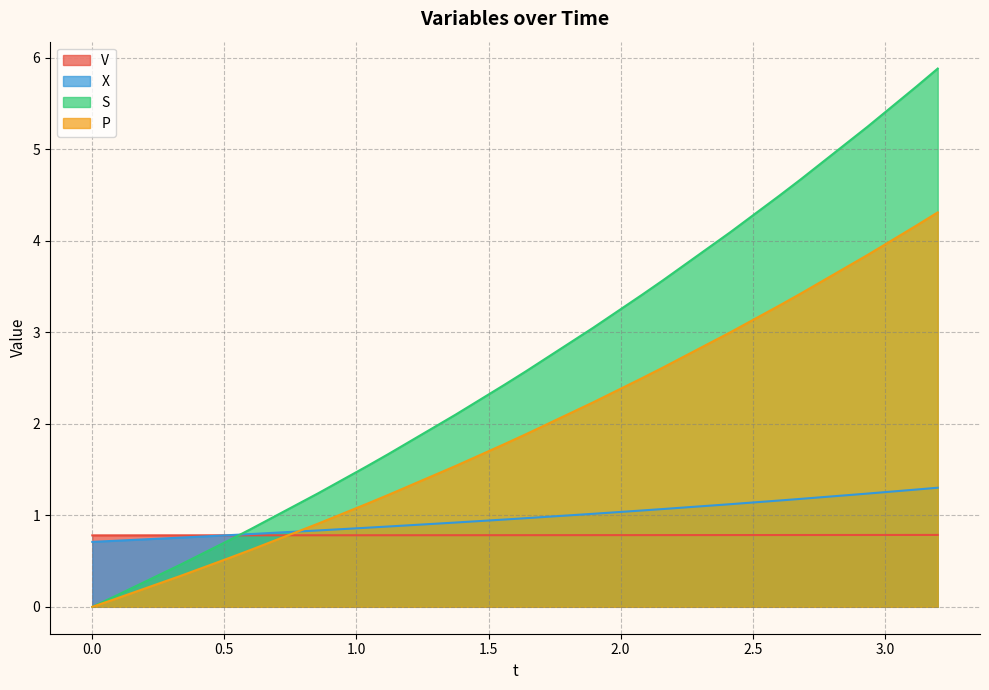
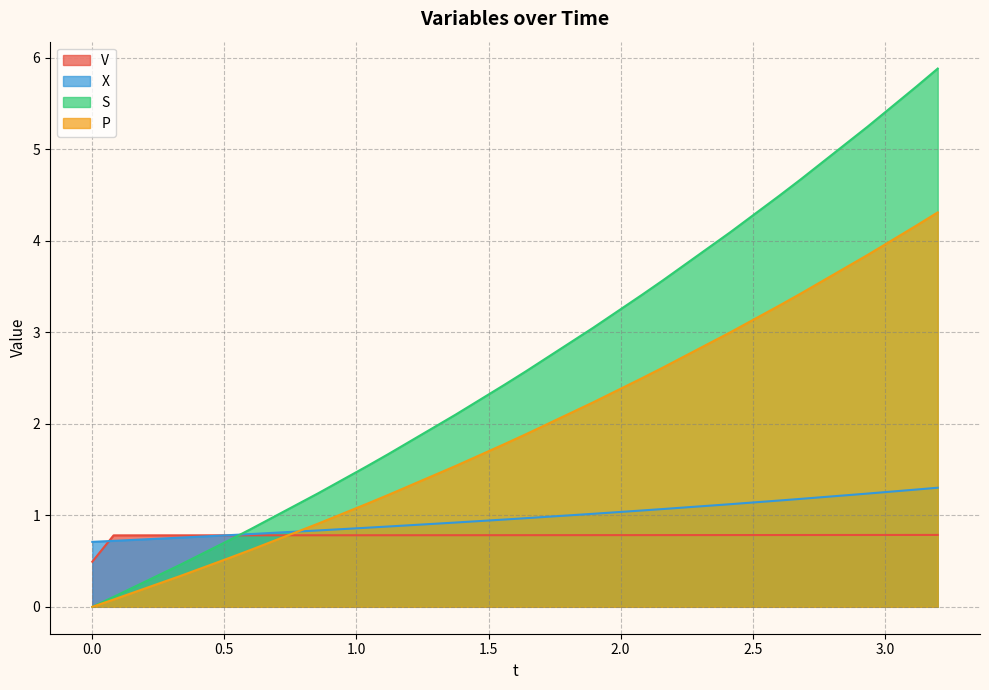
V, 0.0: 0.8 -> 0.5
